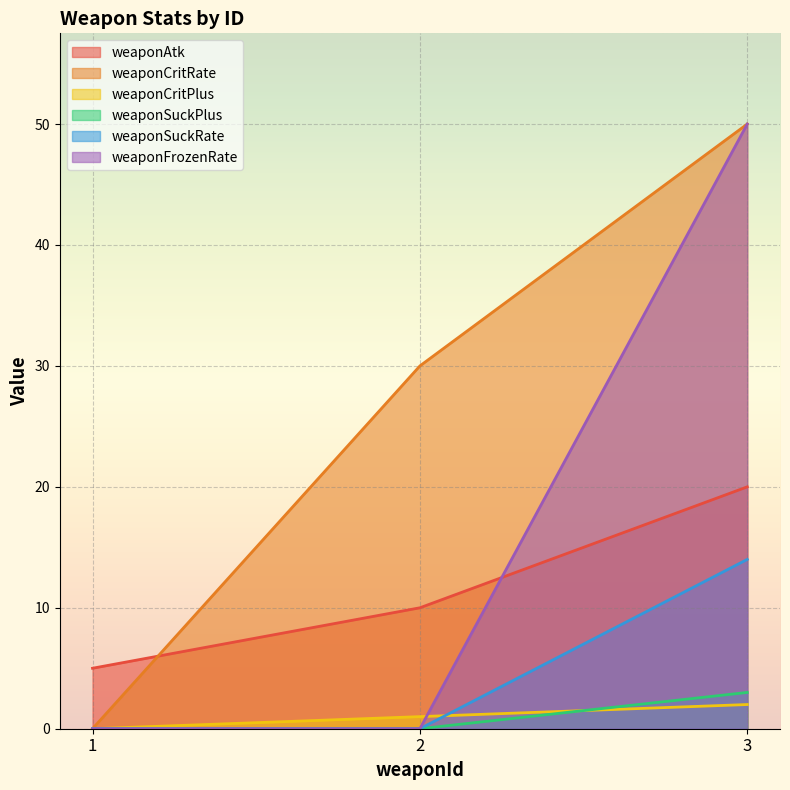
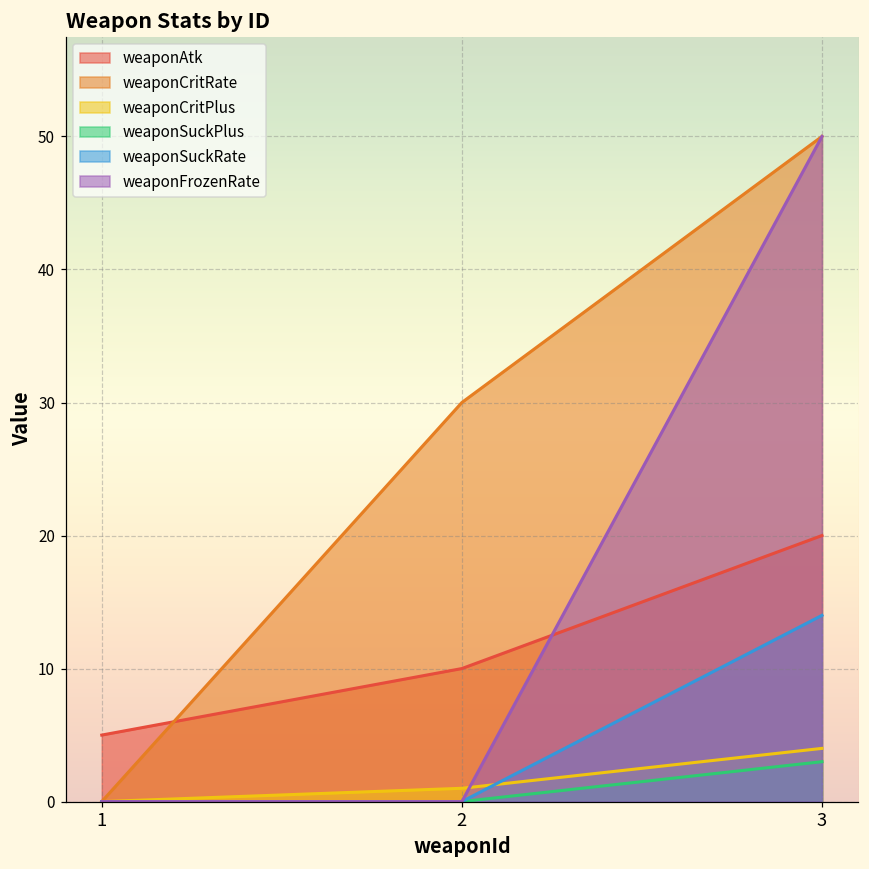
weaponCritPlus, 3: 2 -> 4
